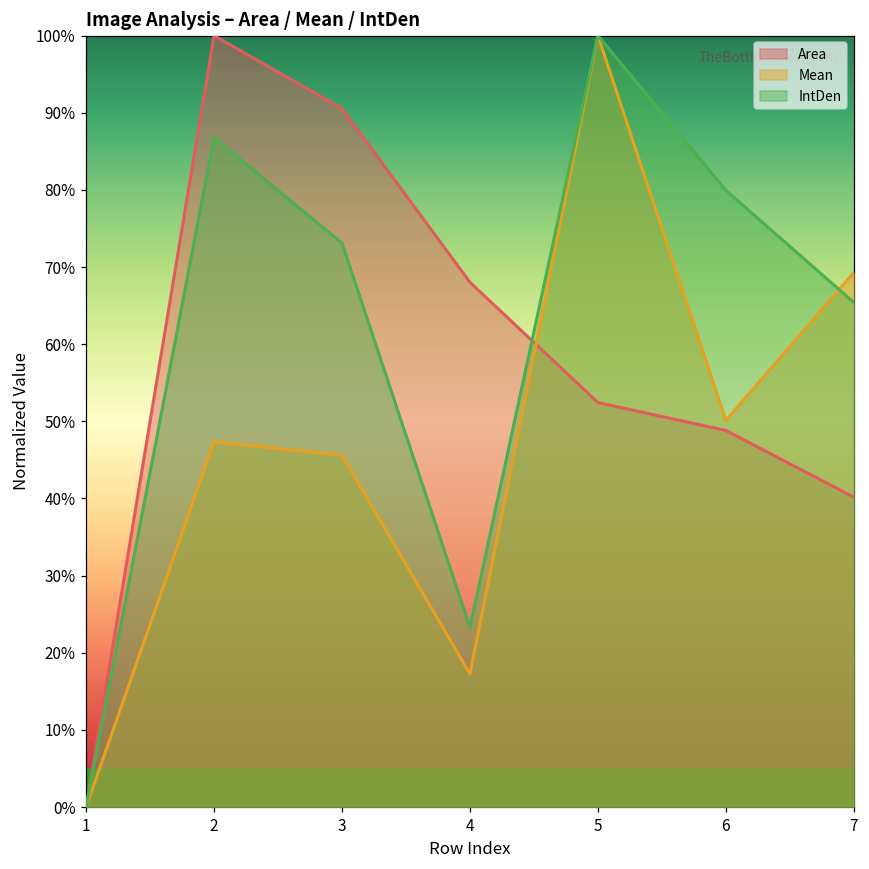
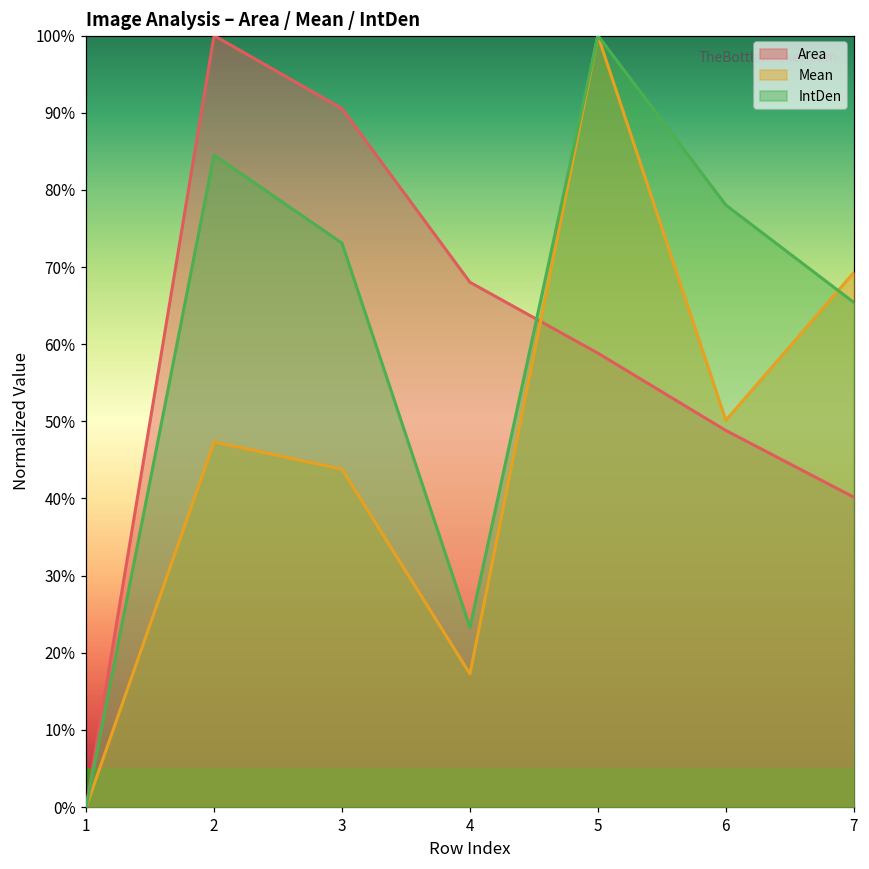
IntDen, 2: 87% -> 85%
Mean, 3: 46% -> 44%
Area, 5: 52% -> 59%
IntDen, 6: 80% -> 78%
